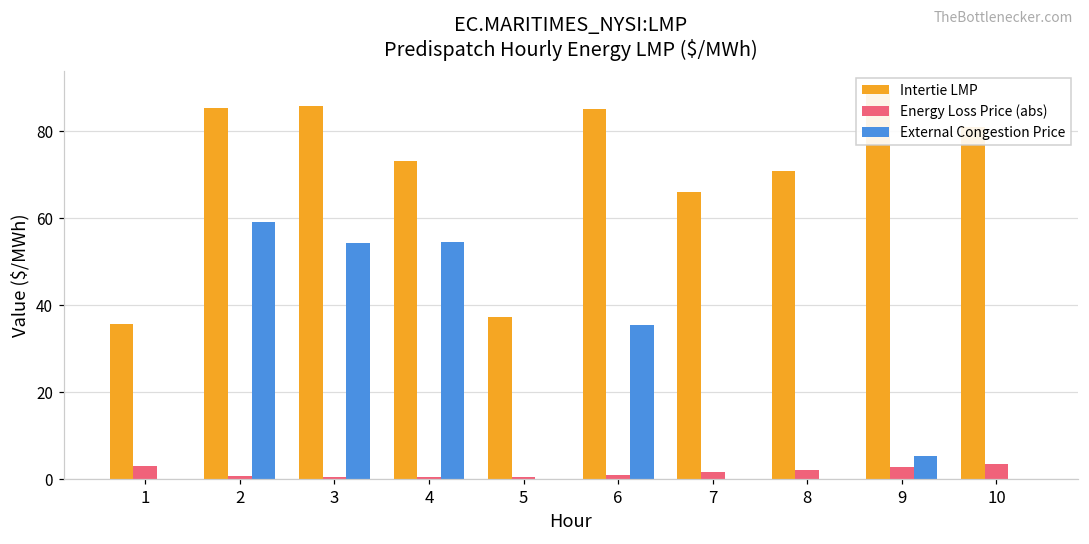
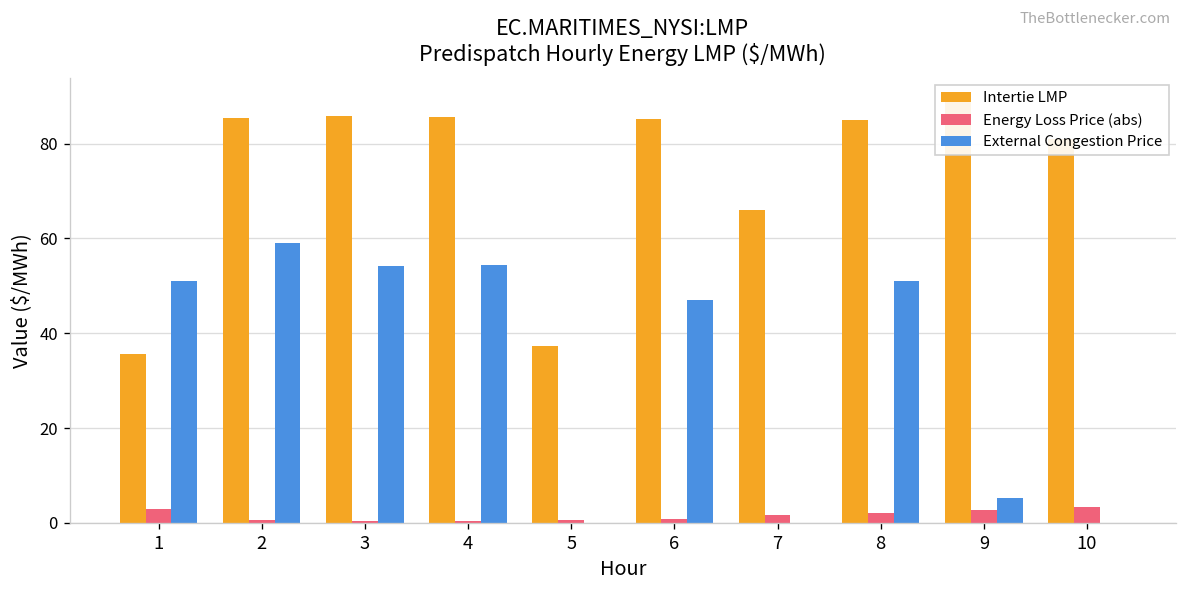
External Congestion Price, 1: 0 -> 51
Intertie LMP, 4: 73 -> 86
External Congestion Price, 6: 36 -> 47
Intertie LMP, 8: 71 -> 85
External Congestion Price, 8: 0 -> 51
